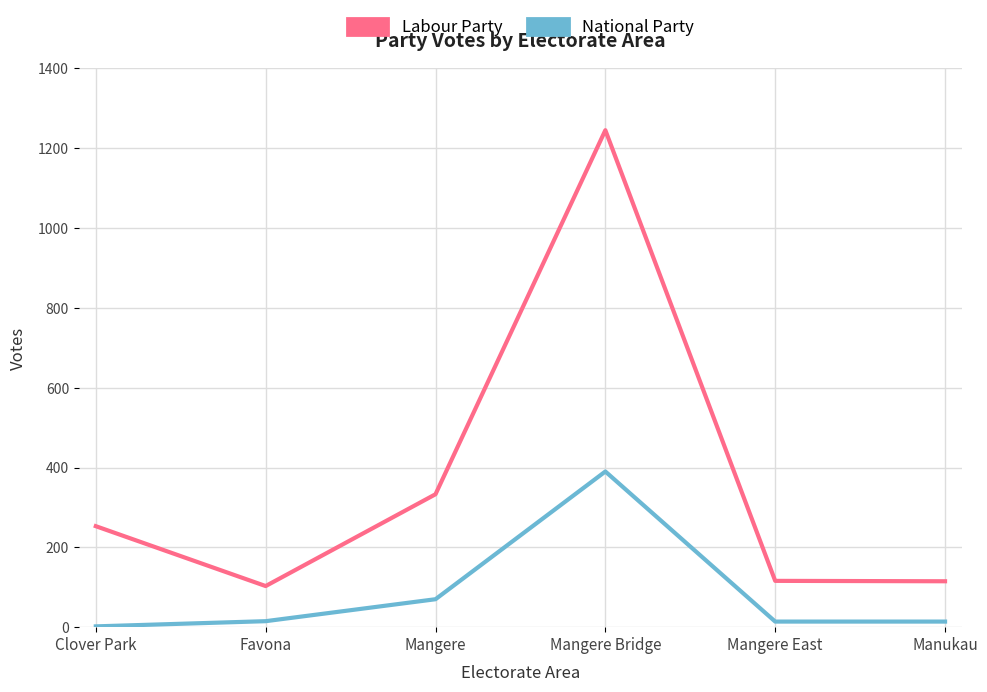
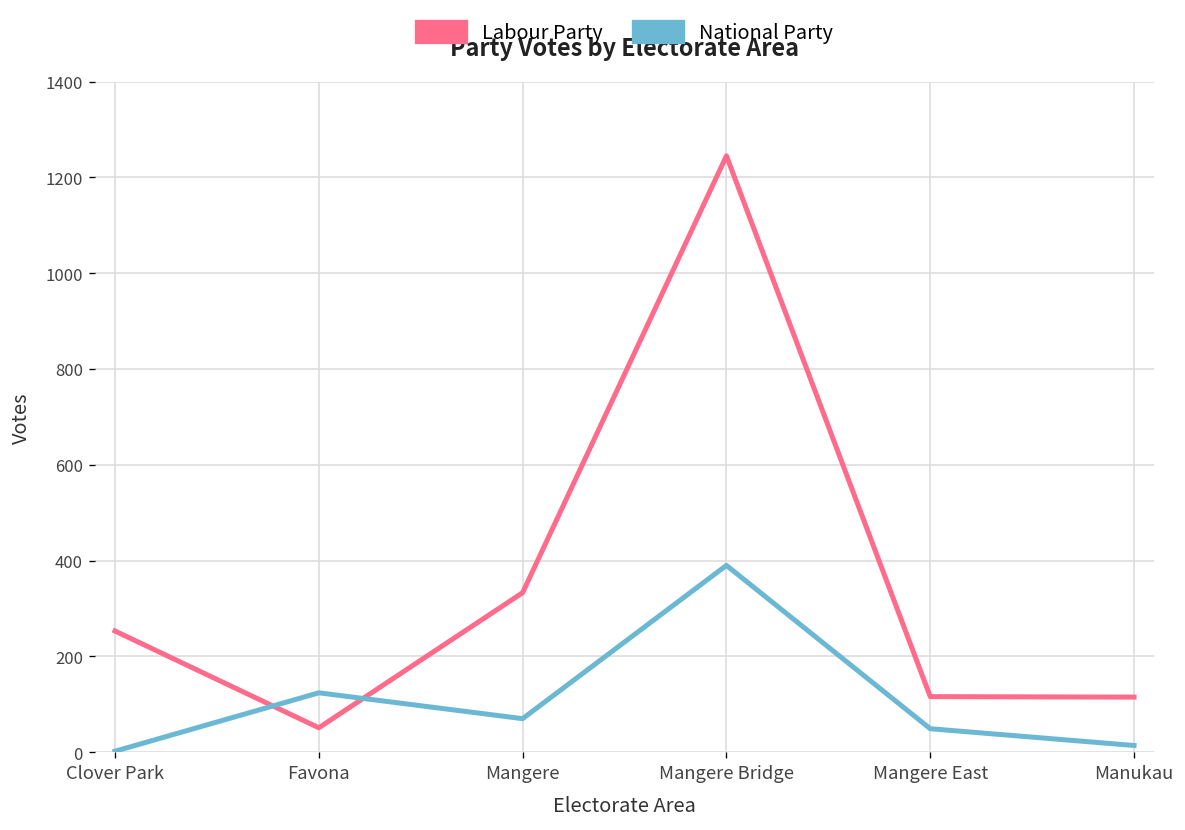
Labour Party, Favona: 100 -> 50
National Party, Favona: 20 -> 120
National Party, Mangere East: 10 -> 50
